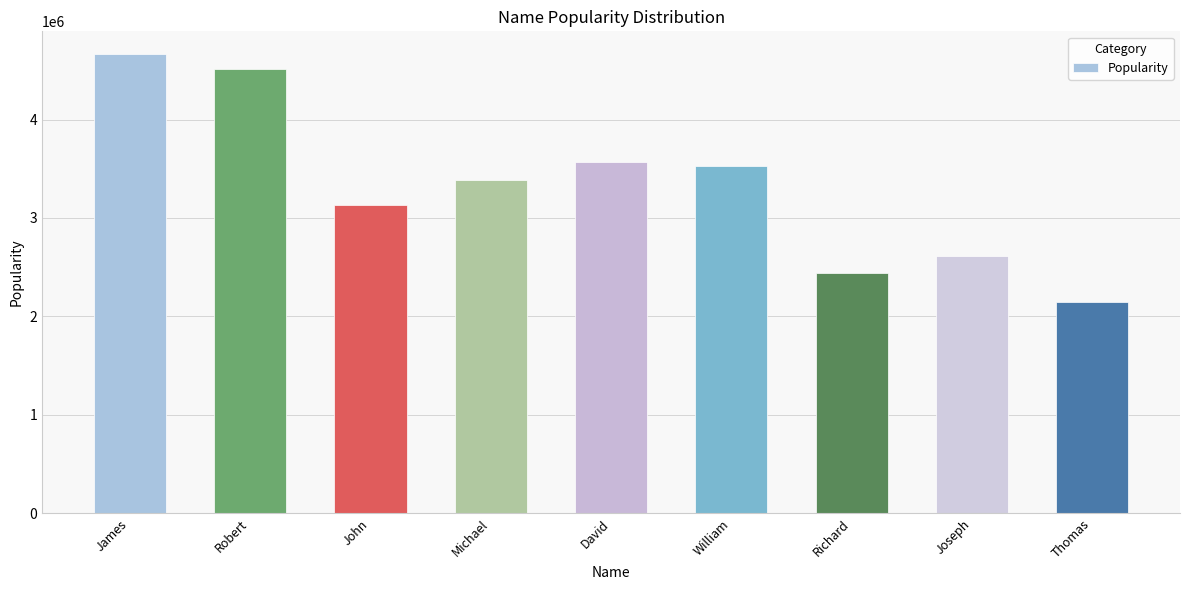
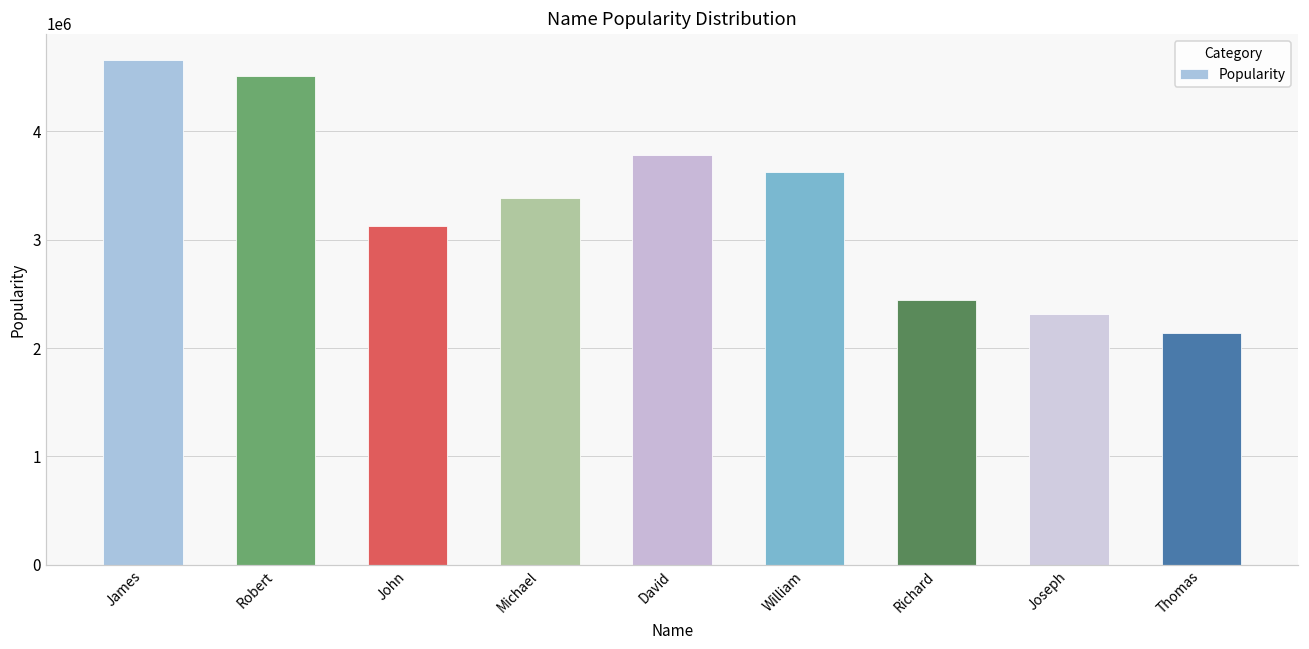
David: 3600000 -> 3800000
William: 3500000 -> 3600000
Joseph: 2600000 -> 2300000
